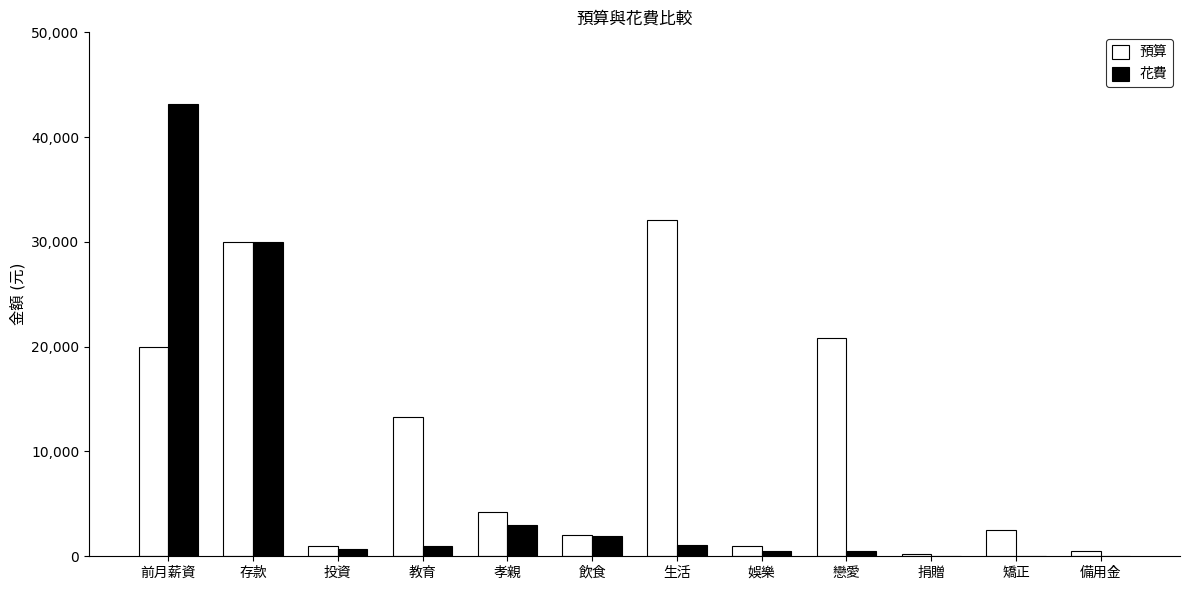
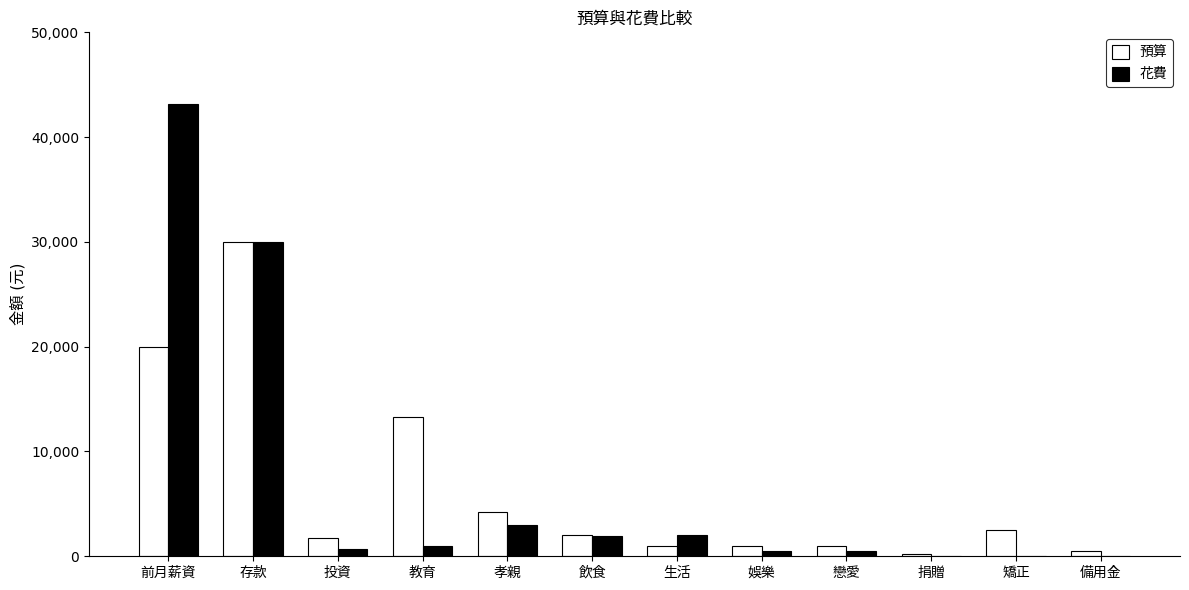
預算, 投資: 1,000 -> 1,800
預算, 生活: 32,000 -> 1,000
花費, 生活: 1,100 -> 2,000
預算, 戀愛: 20,800 -> 1,000
